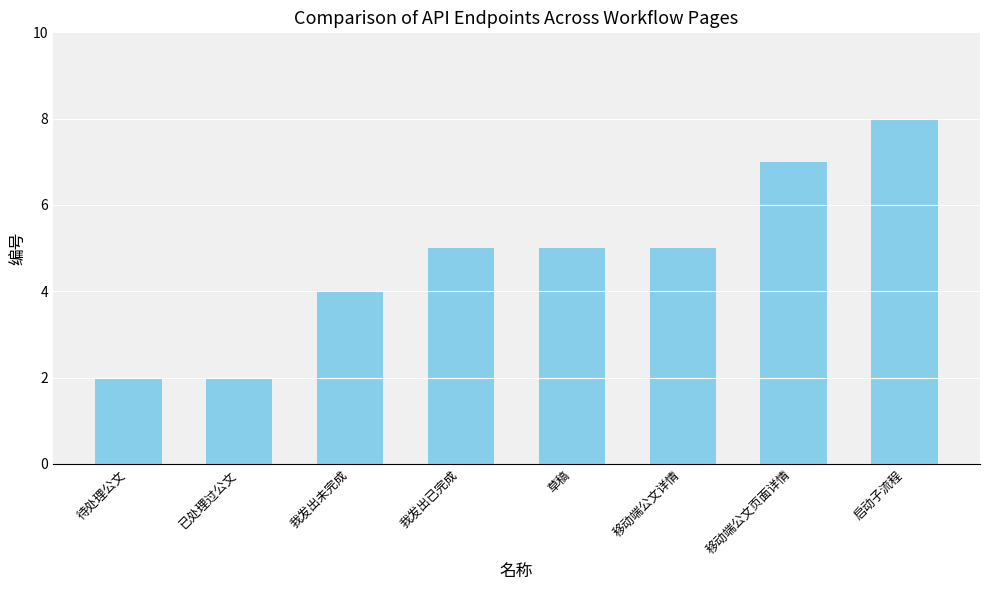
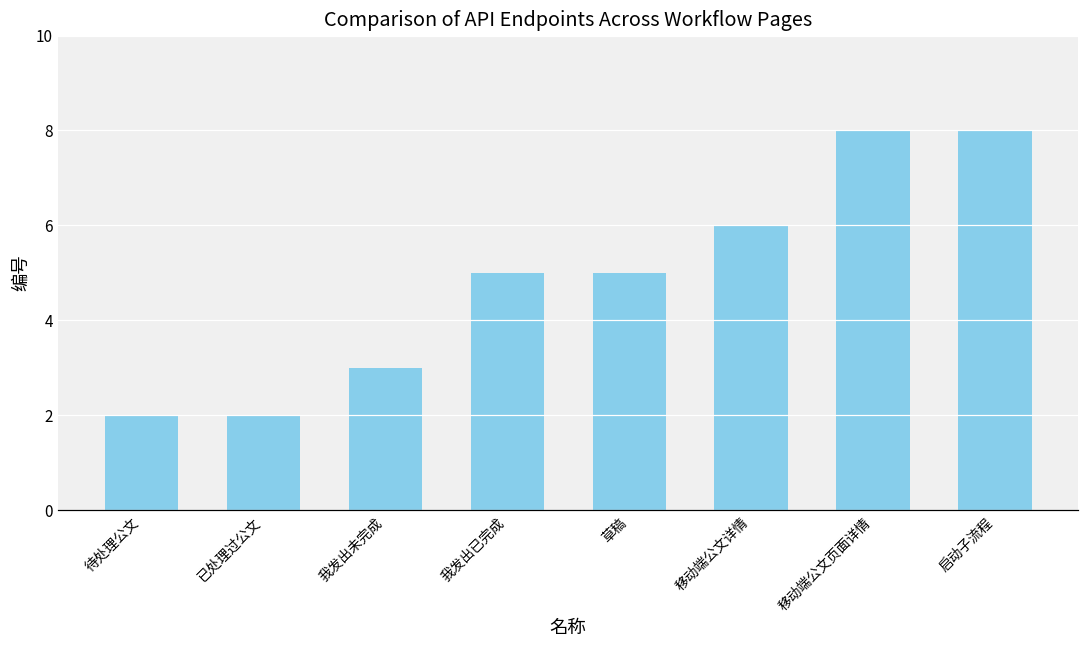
我发出未完成: 4 -> 3
移动端公文详情: 5 -> 6
移动端公文页面详情: 7 -> 8
